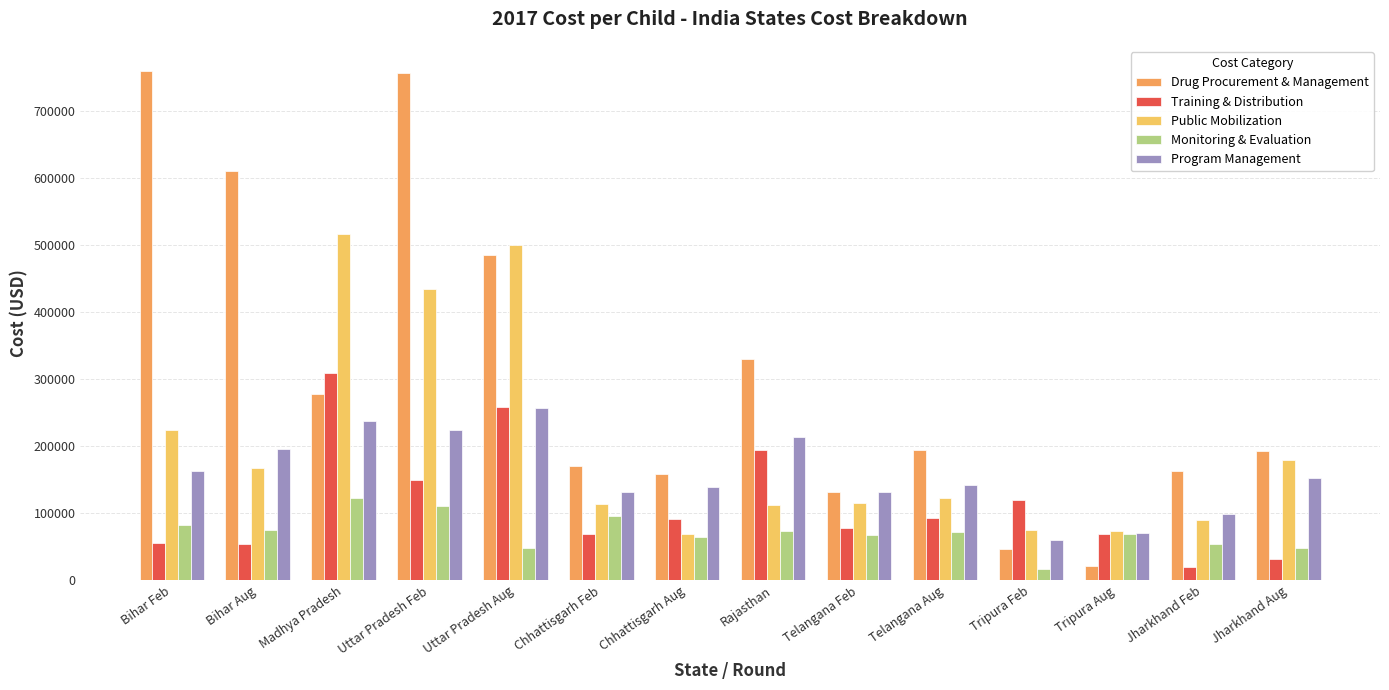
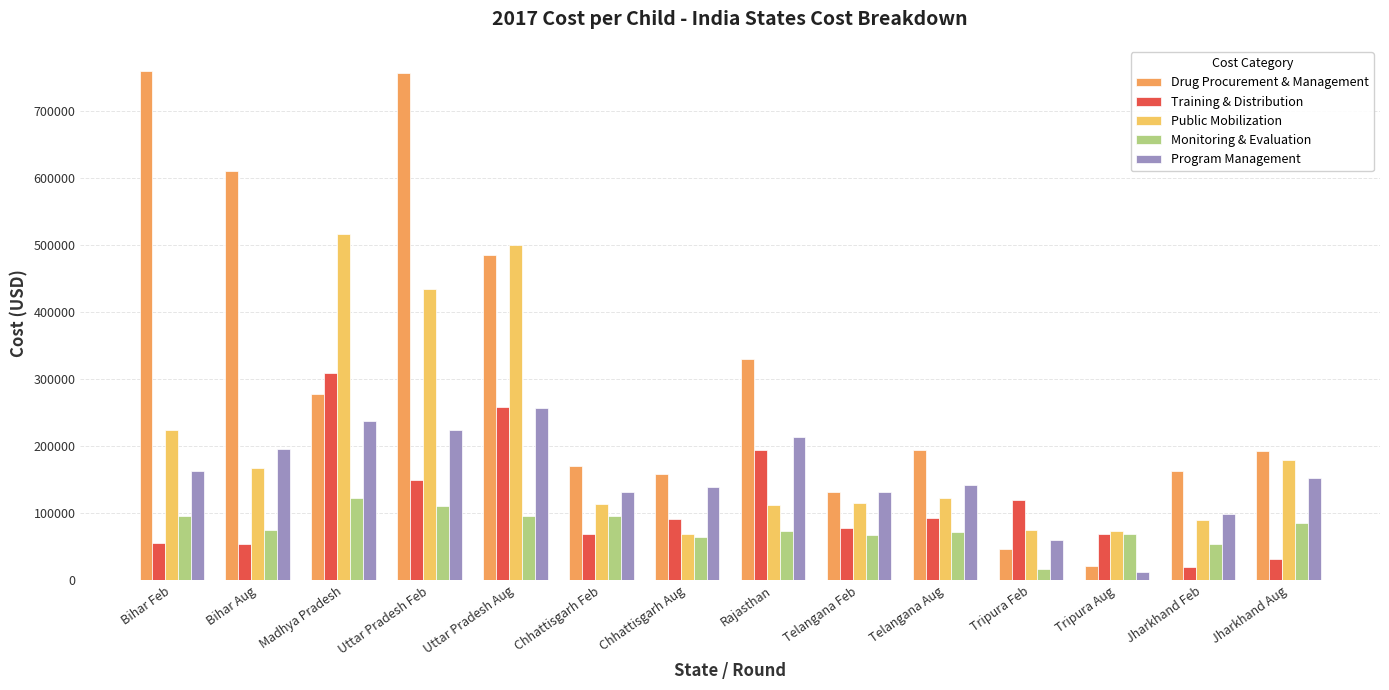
Monitoring & Evaluation, Bihar Feb: 80000 -> 100000
Monitoring & Evaluation, Uttar Pradesh Aug: 50000 -> 100000
Program Management, Tripura Aug: 70000 -> 10000
Monitoring & Evaluation, Jharkhand Aug: 50000 -> 90000
